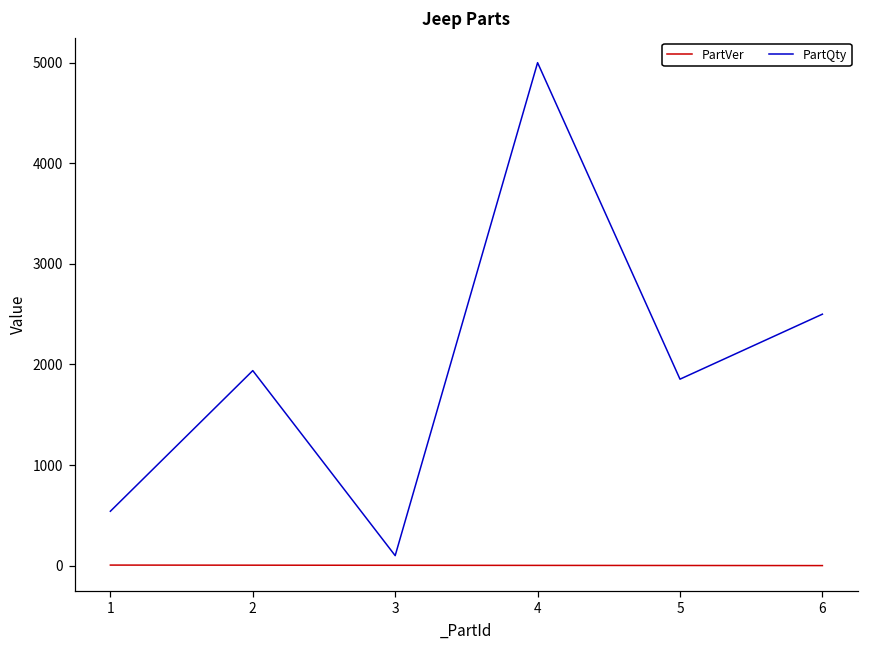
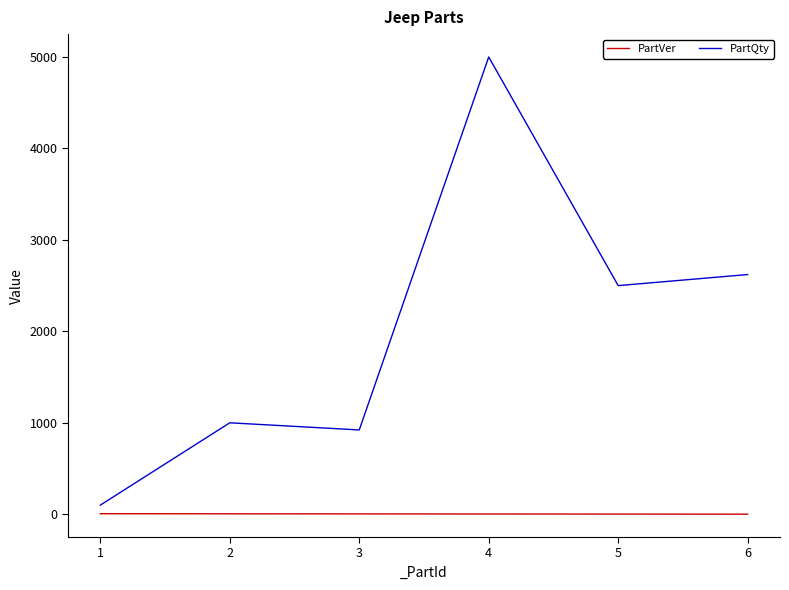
PartQty, 1: 500 -> 100
PartQty, 2: 1900 -> 1000
PartQty, 3: 100 -> 900
PartQty, 5: 1900 -> 2500
PartQty, 6: 2500 -> 2600
